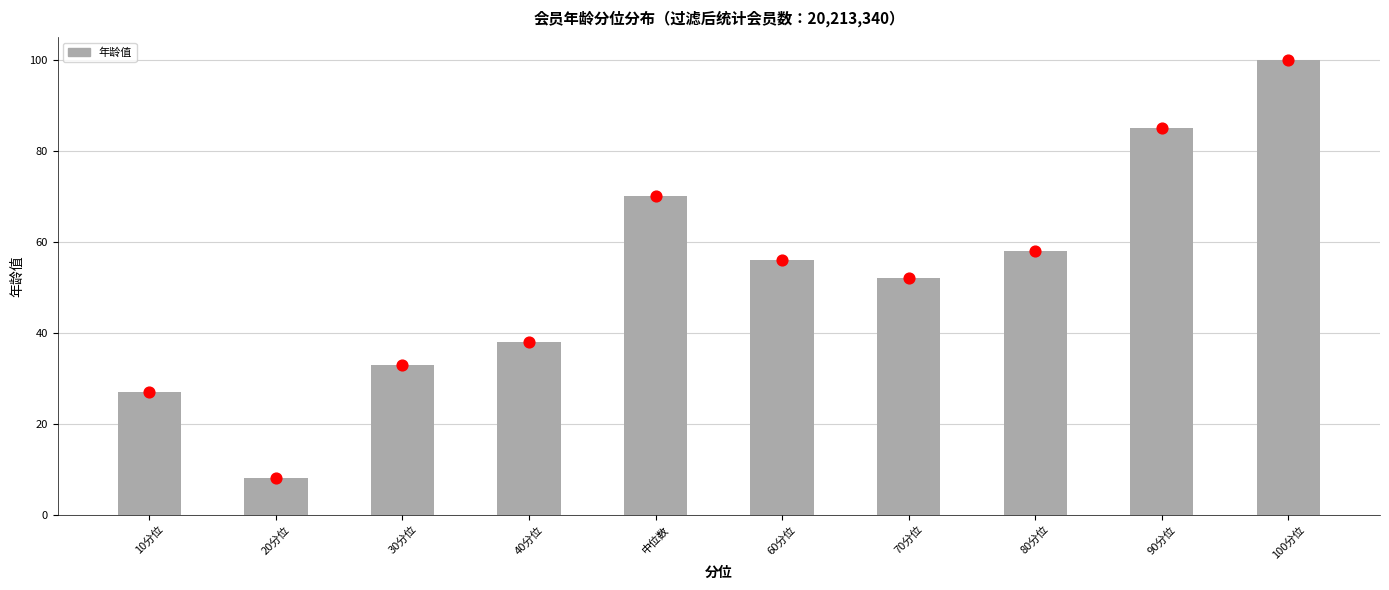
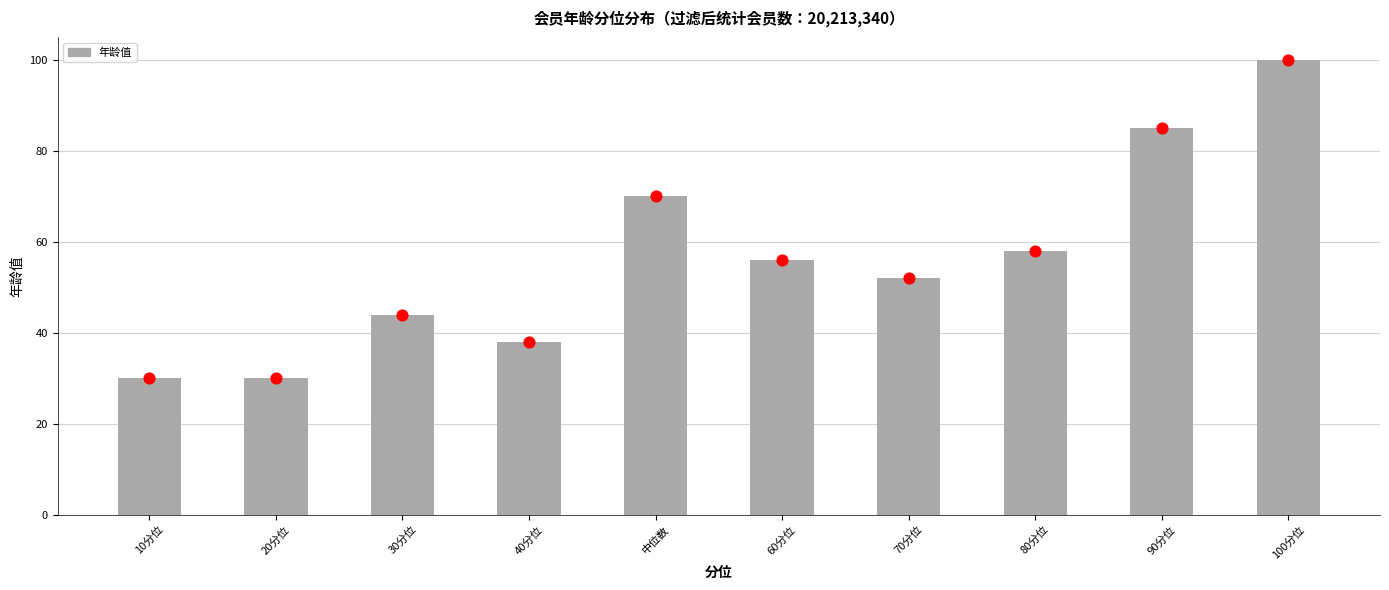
10分位: 27 -> 30
20分位: 8 -> 30
30分位: 33 -> 44
